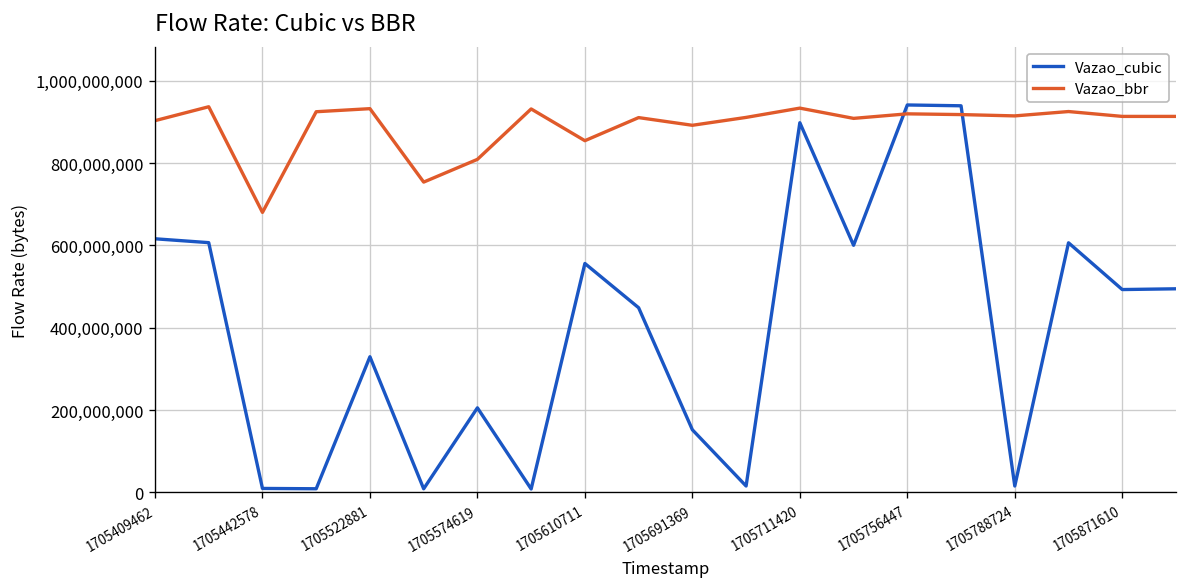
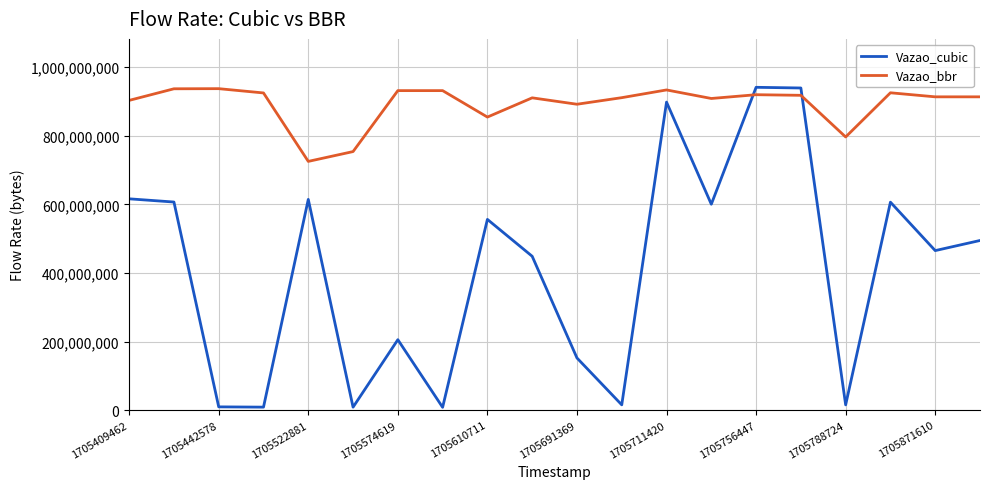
Vazao_bbr, 1705442578: 680,000,000 -> 940,000,000
Vazao_cubic, 1705522881: 330,000,000 -> 610,000,000
Vazao_bbr, 1705522881: 930,000,000 -> 730,000,000
Vazao_bbr, 1705574619: 810,000,000 -> 930,000,000
Vazao_bbr, 1705788724: 910,000,000 -> 800,000,000
Vazao_cubic, 1705871610: 490,000,000 -> 470,000,000
